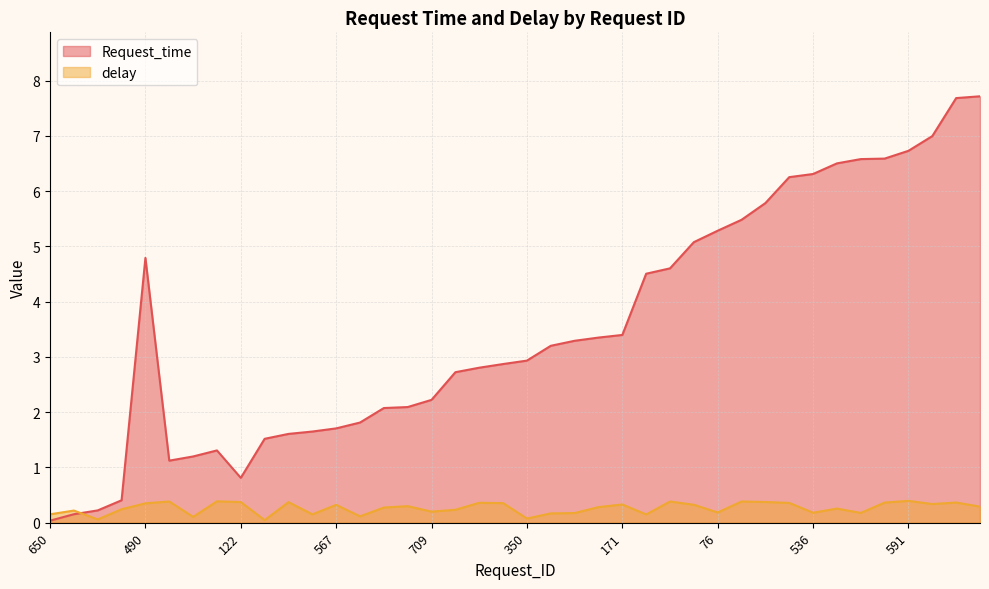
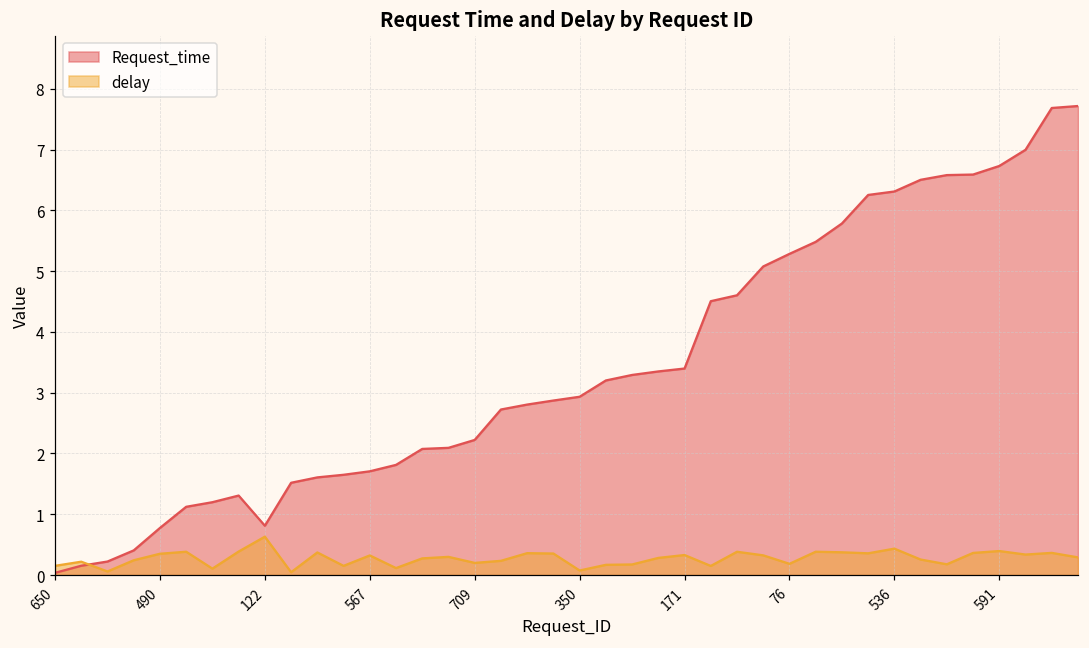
Request_time, 490: 4.8 -> 0.8
delay, 122: 0.4 -> 0.6
delay, 536: 0.2 -> 0.4
